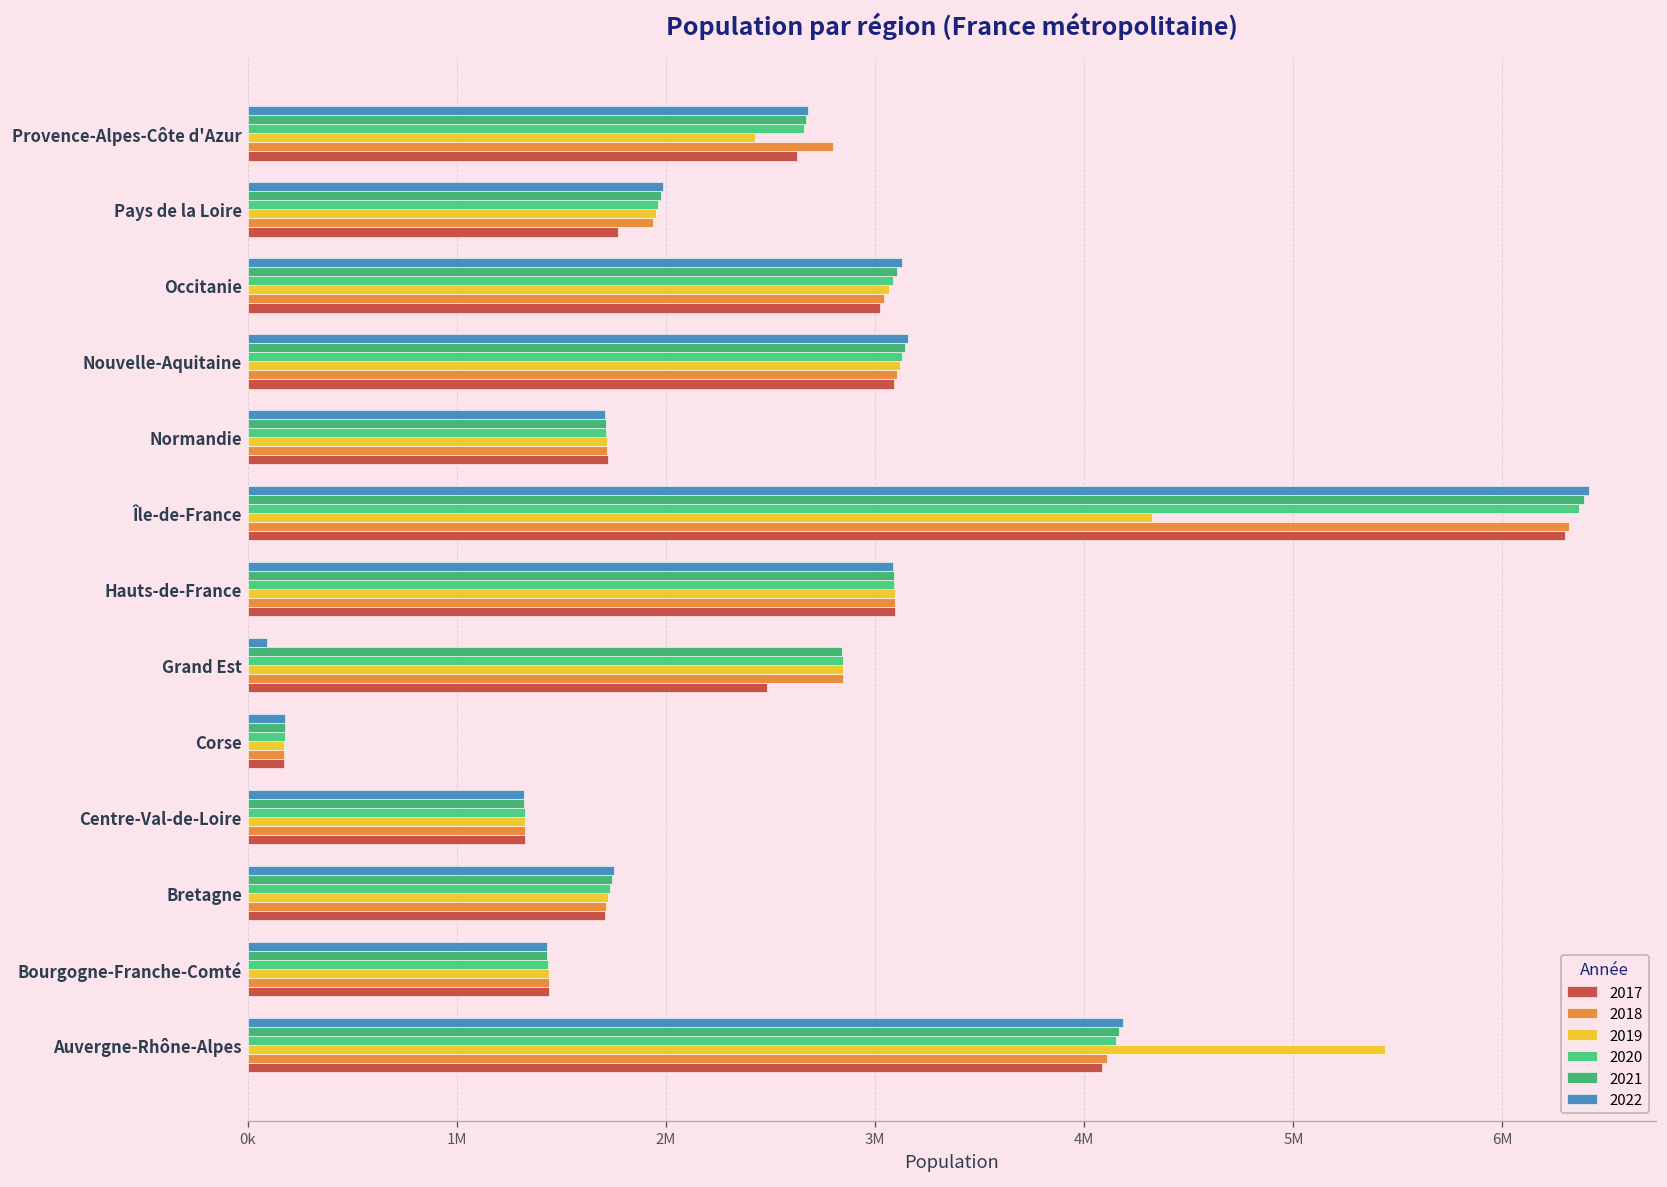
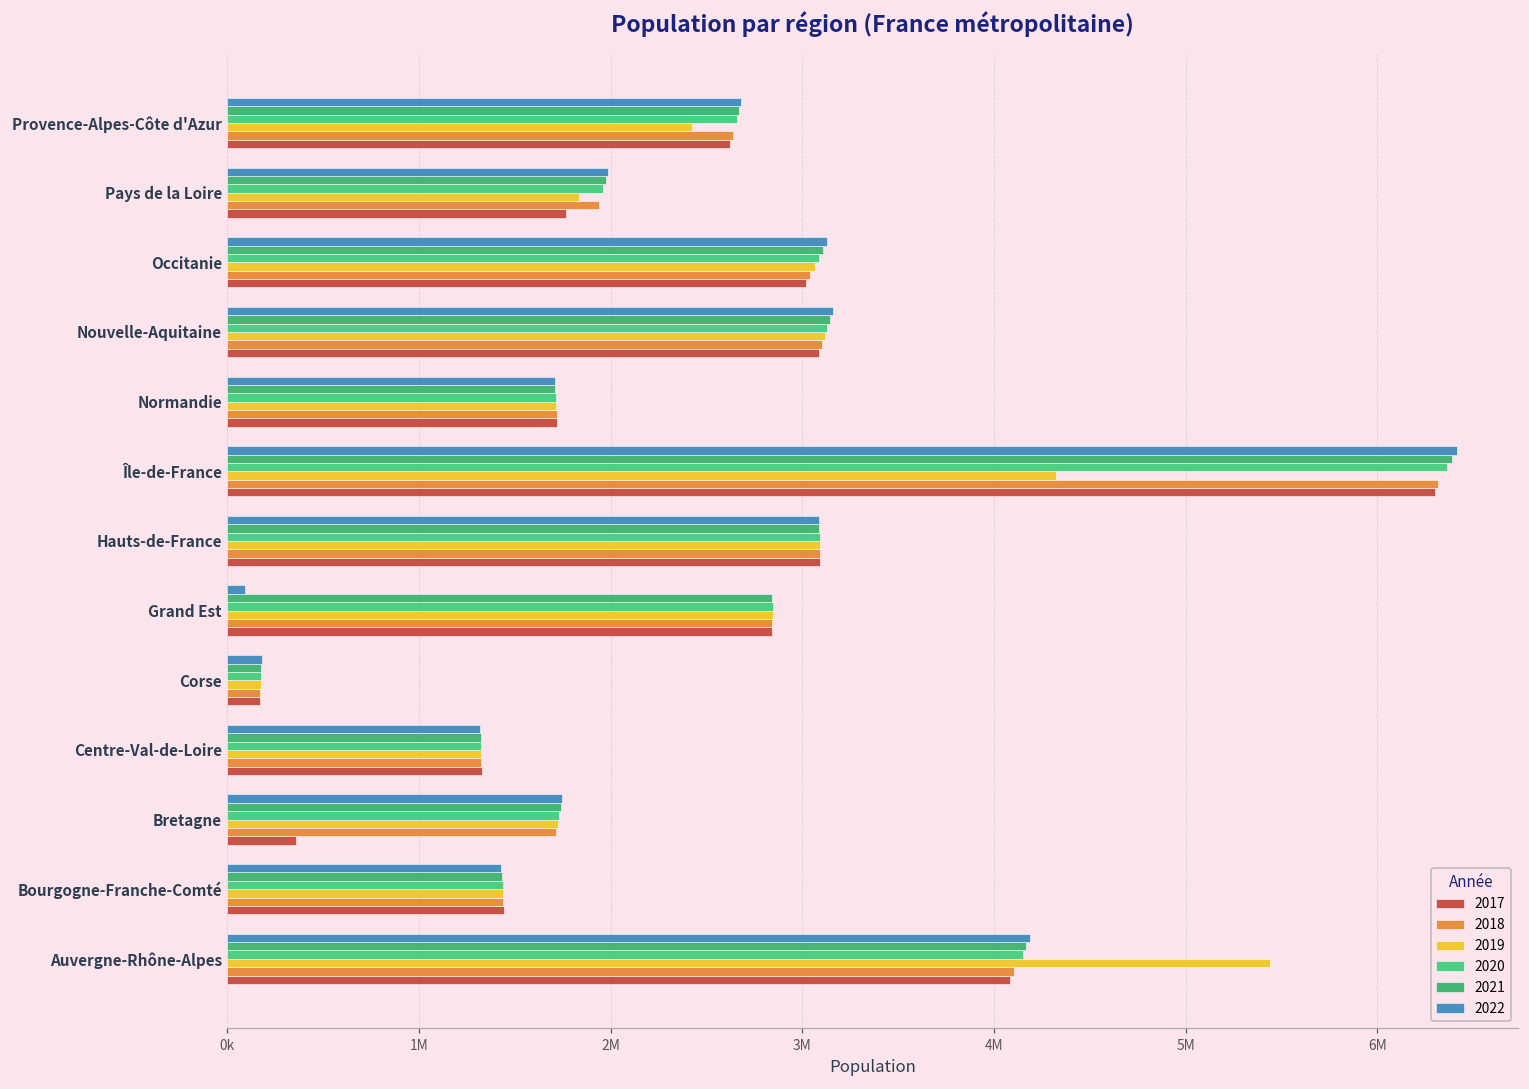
2018, Provence-Alpes-Côte d'Azur: 2800000 -> 2640000
2019, Pays de la Loire: 1950000 -> 1840000
2017, Grand Est: 2480000 -> 2840000
2017, Bretagne: 1710000 -> 360000
